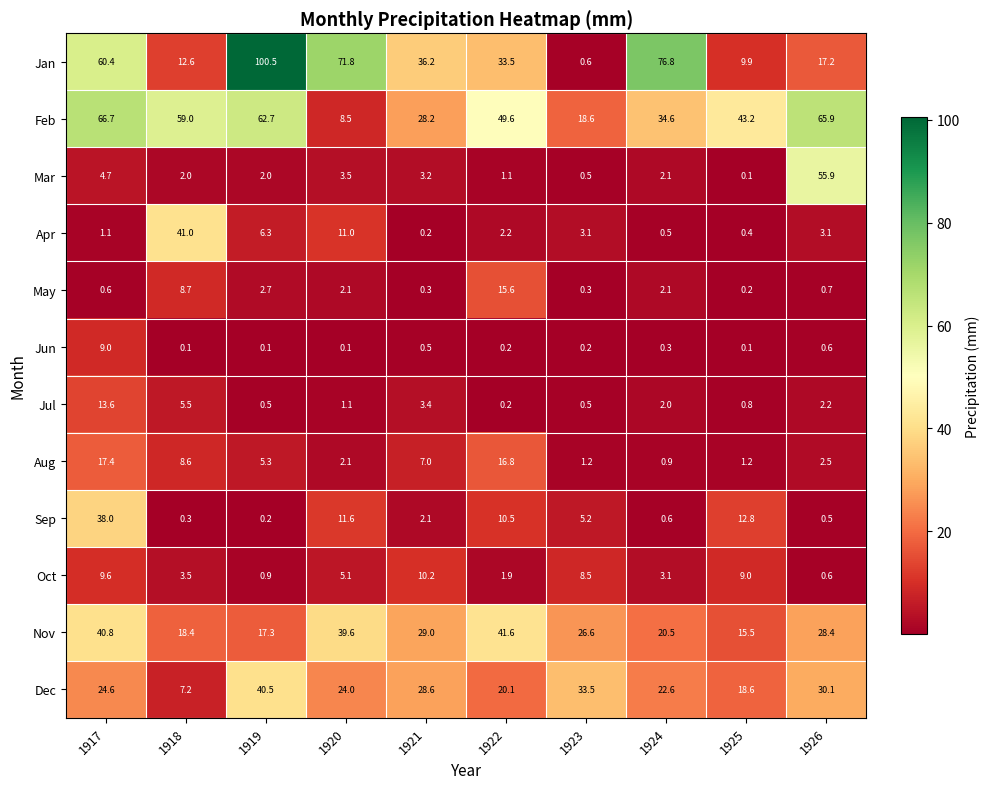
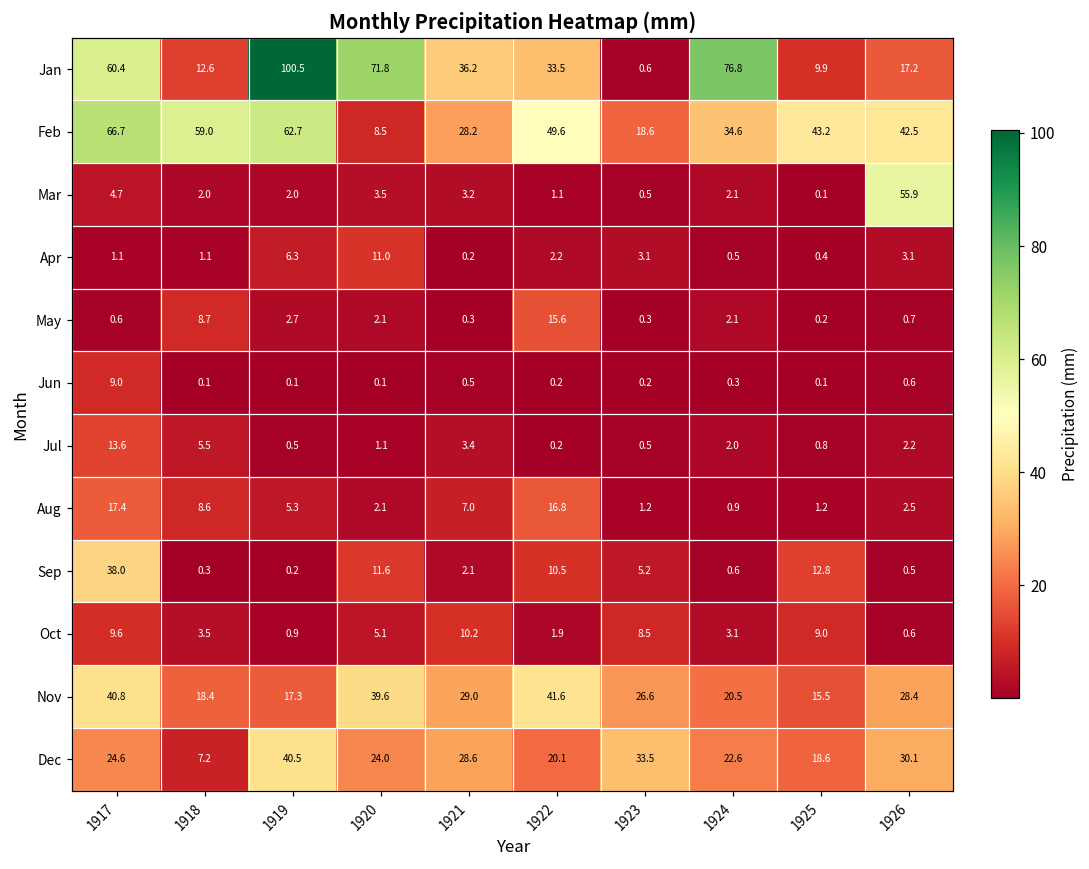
Feb, 1926: 65.9 -> 42.5
Apr, 1918: 41.0 -> 1.1
